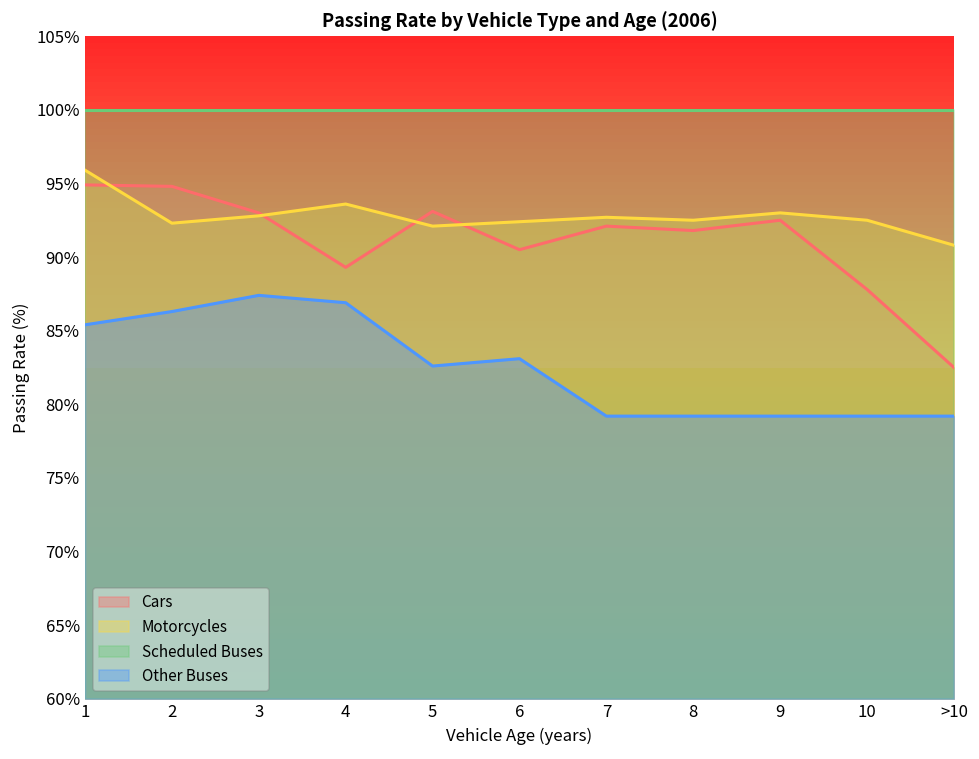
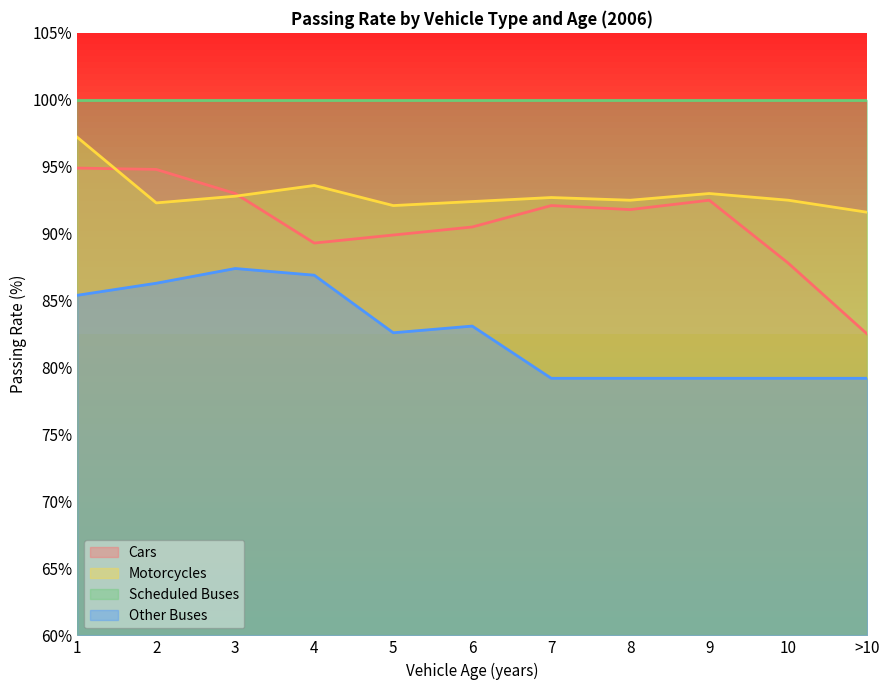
Motorcycles, 1: 95.9% -> 97.2%
Cars, 5: 93.1% -> 89.9%
Motorcycles, >10: 90.8% -> 91.6%
